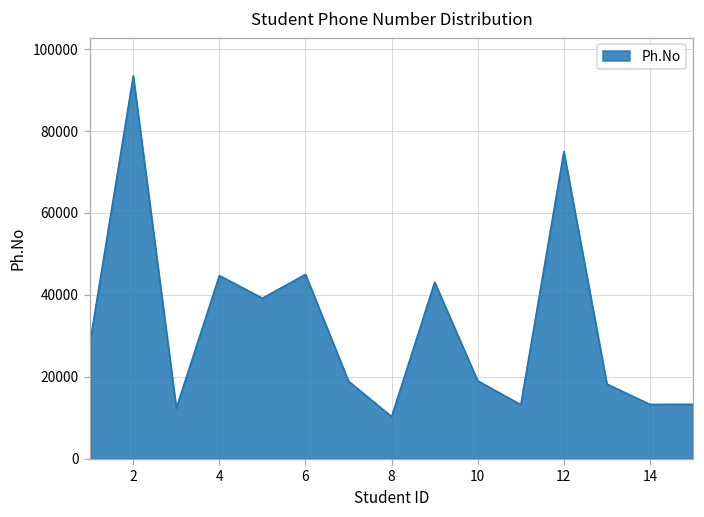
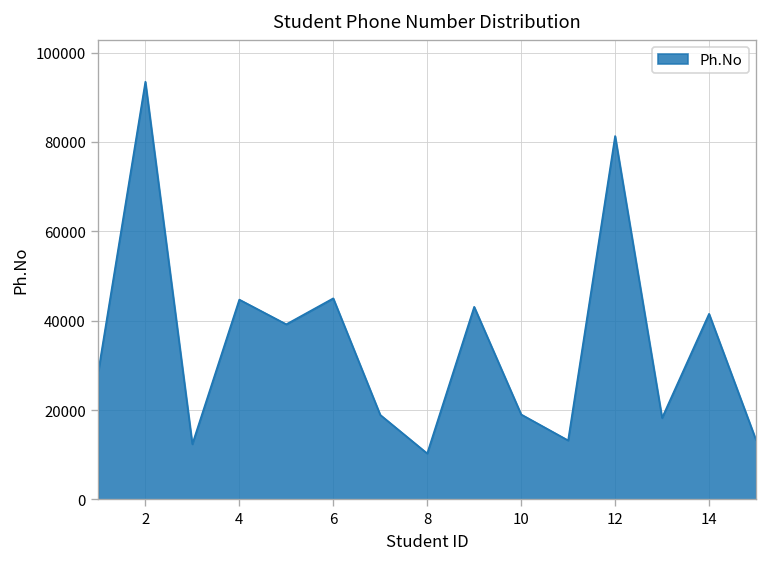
12: 75000 -> 81000
14: 13000 -> 42000
